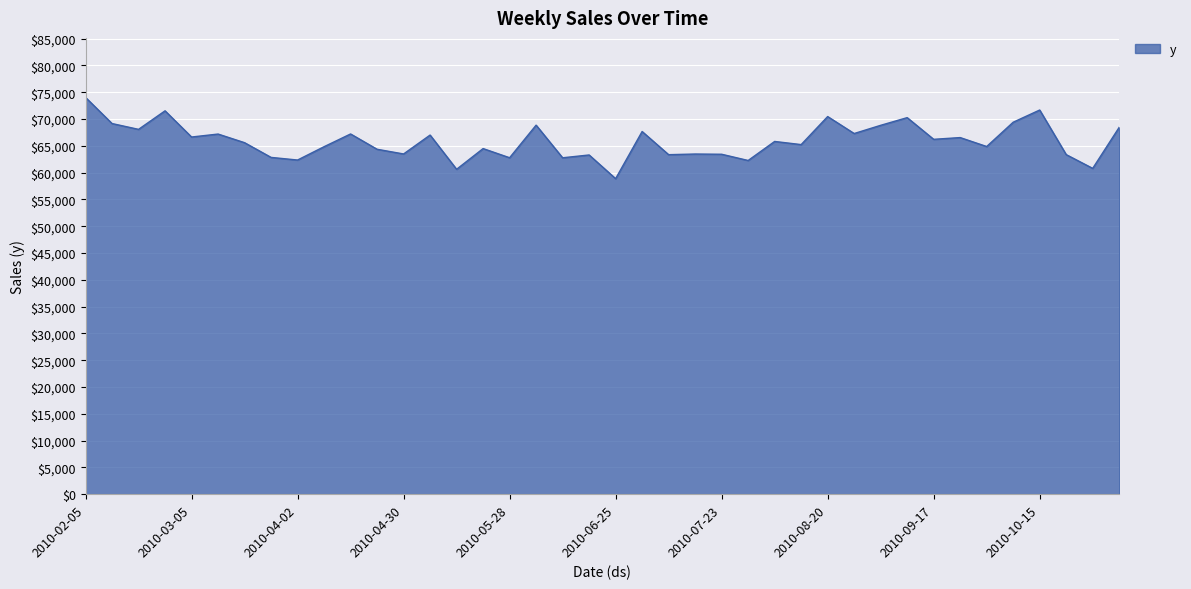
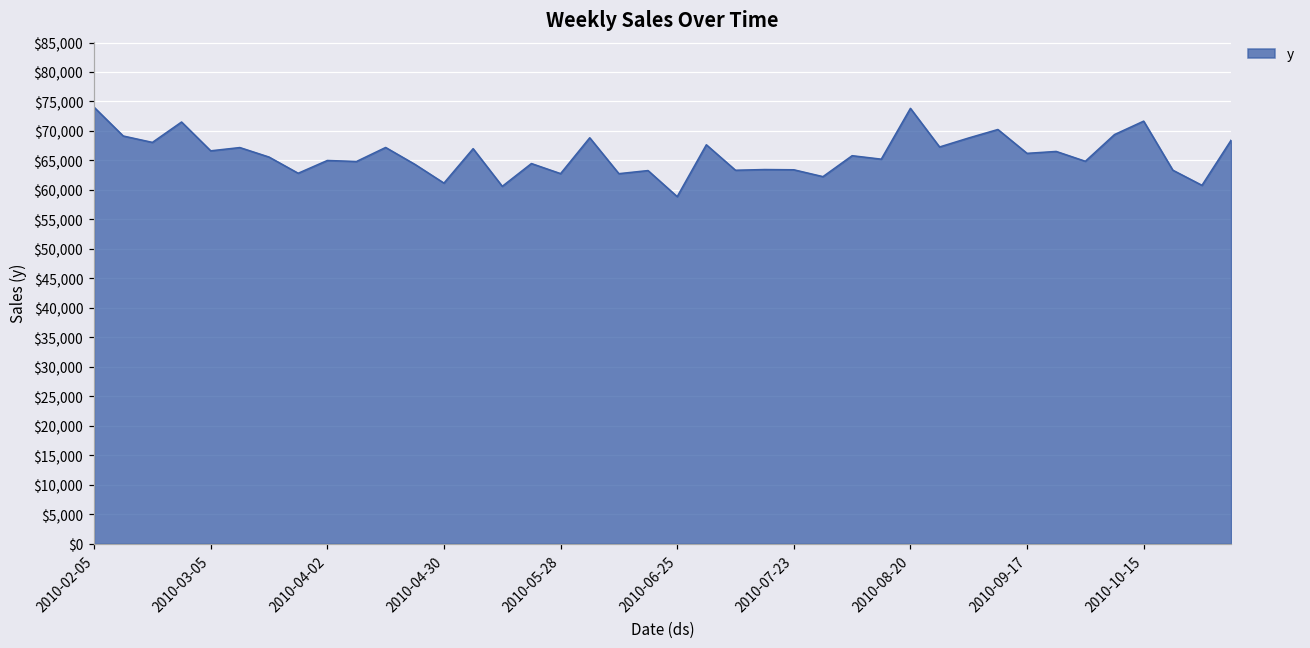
2010-04-02: $62,000 -> $65,000
2010-04-30: $63,000 -> $61,000
2010-08-20: $70,000 -> $74,000
